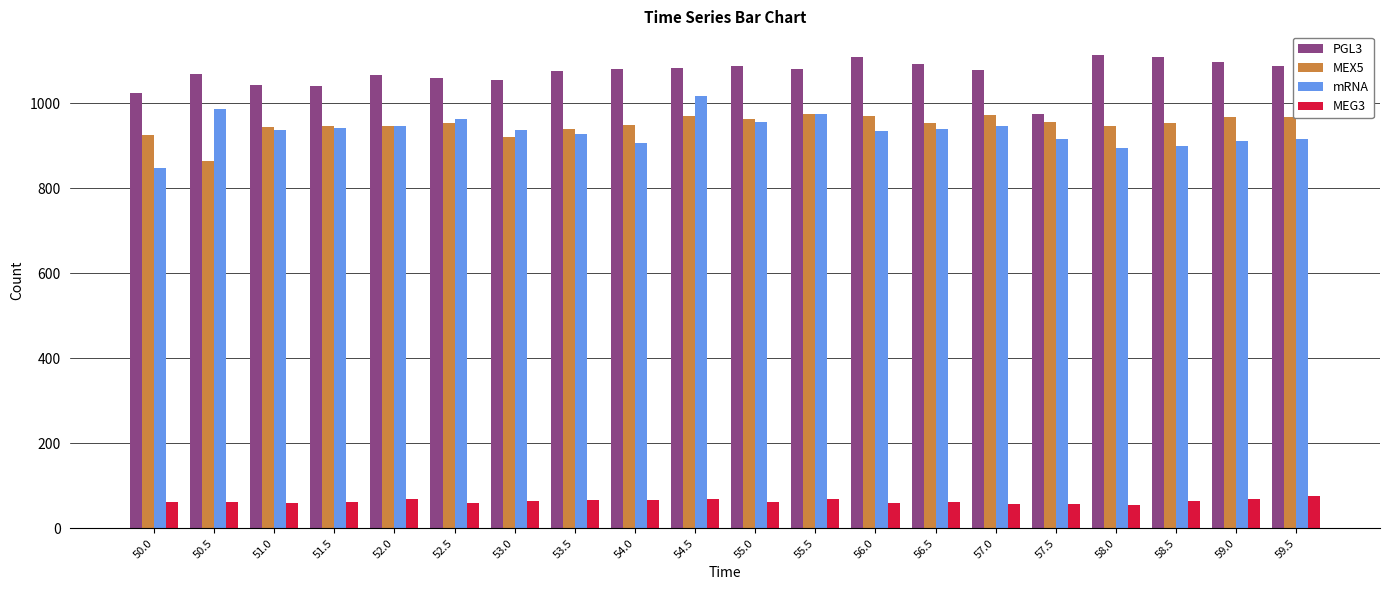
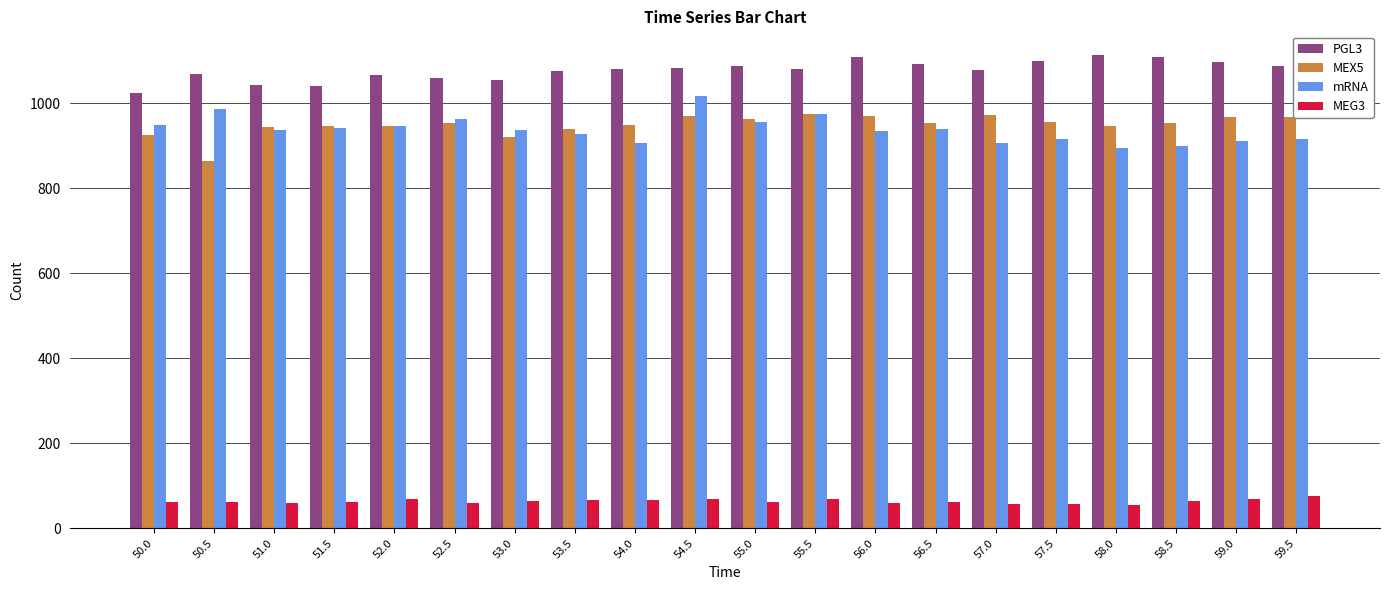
mRNA, 50.0: 850 -> 950
mRNA, 57.0: 950 -> 910
PGL3, 57.5: 970 -> 1100
